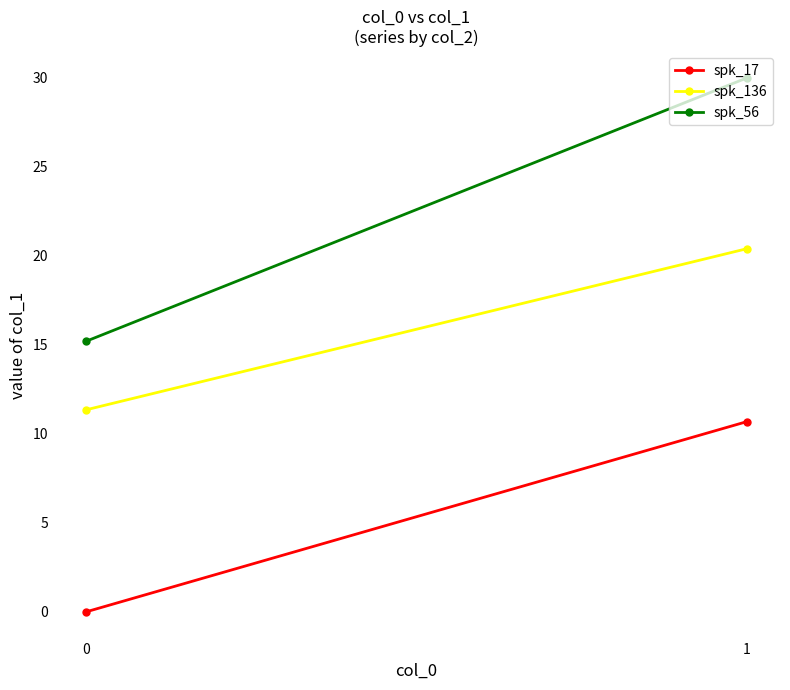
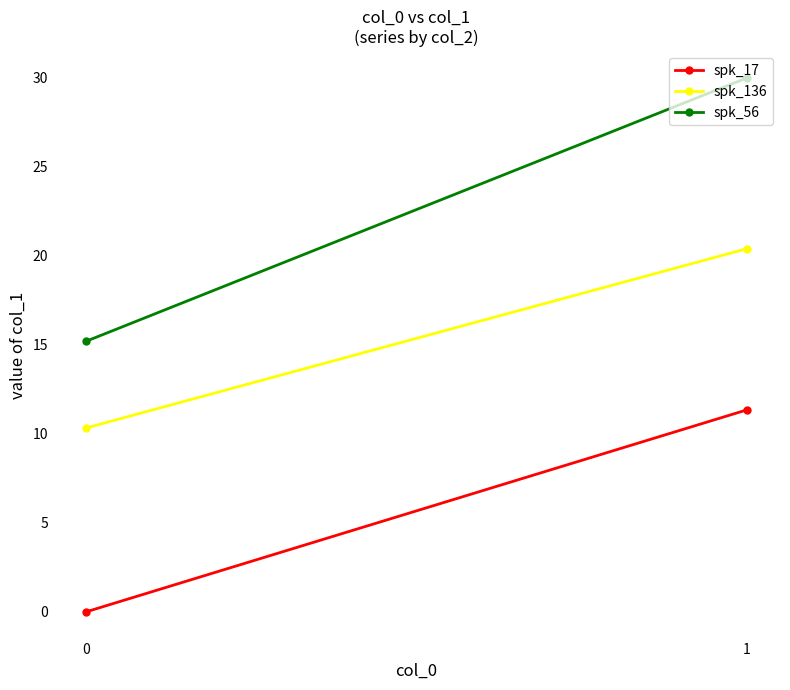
spk_136, 0: 11.4 -> 10.3
spk_17, 1: 10.7 -> 11.4
